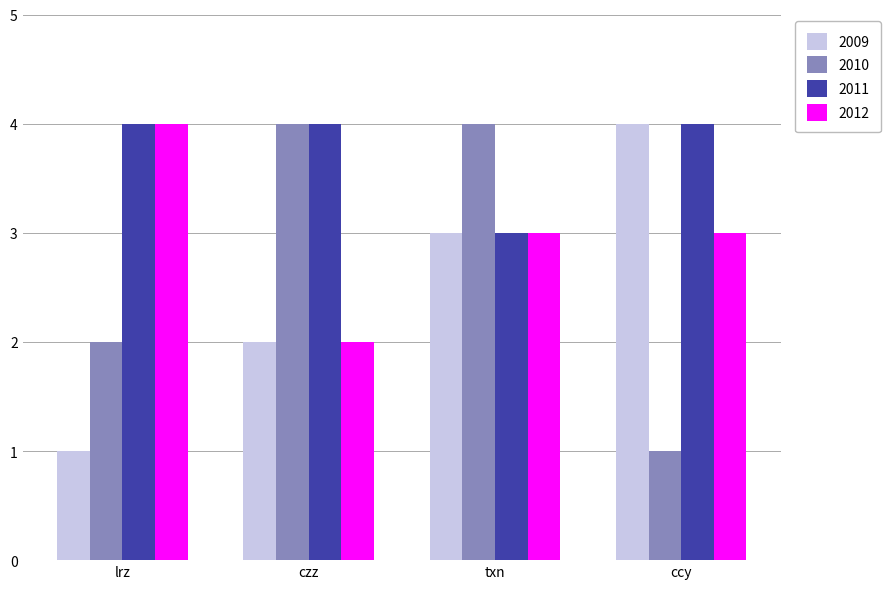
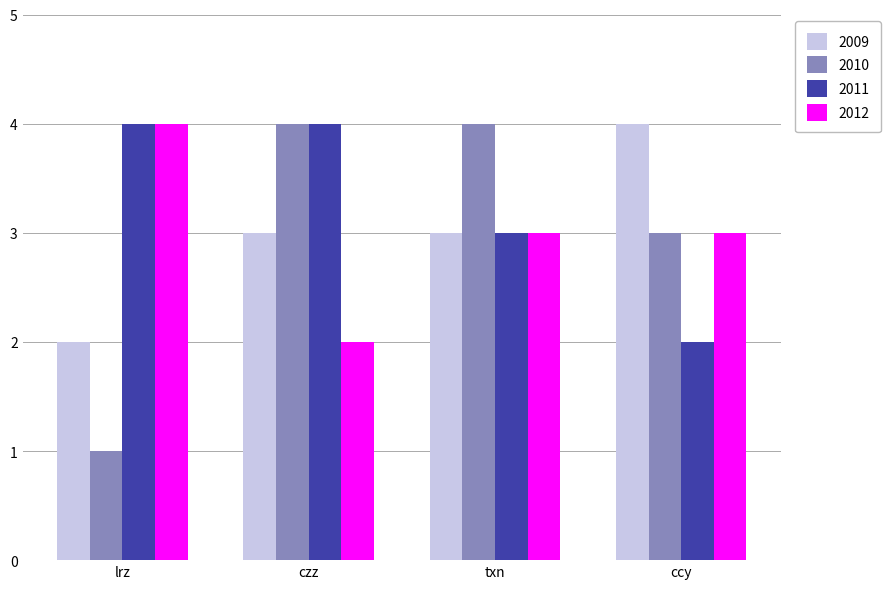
2009, lrz: 1 -> 2
2010, lrz: 2 -> 1
2009, czz: 2 -> 3
2010, ccy: 1 -> 3
2011, ccy: 4 -> 2
